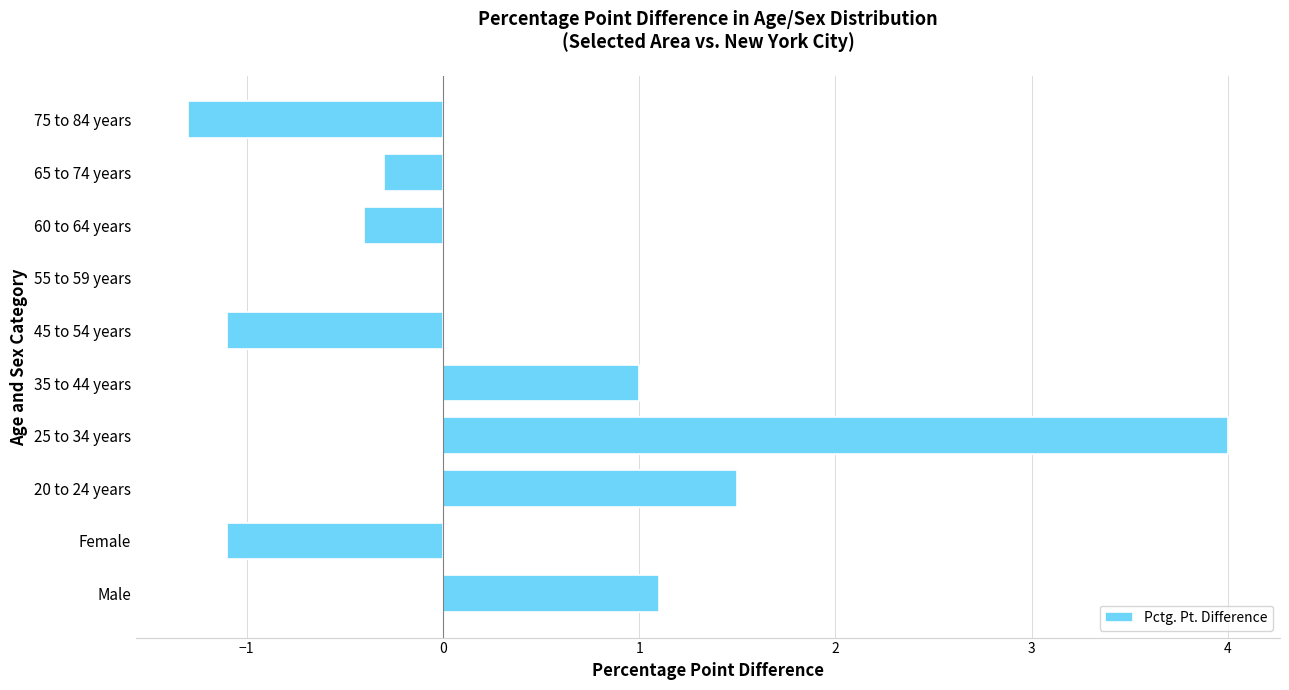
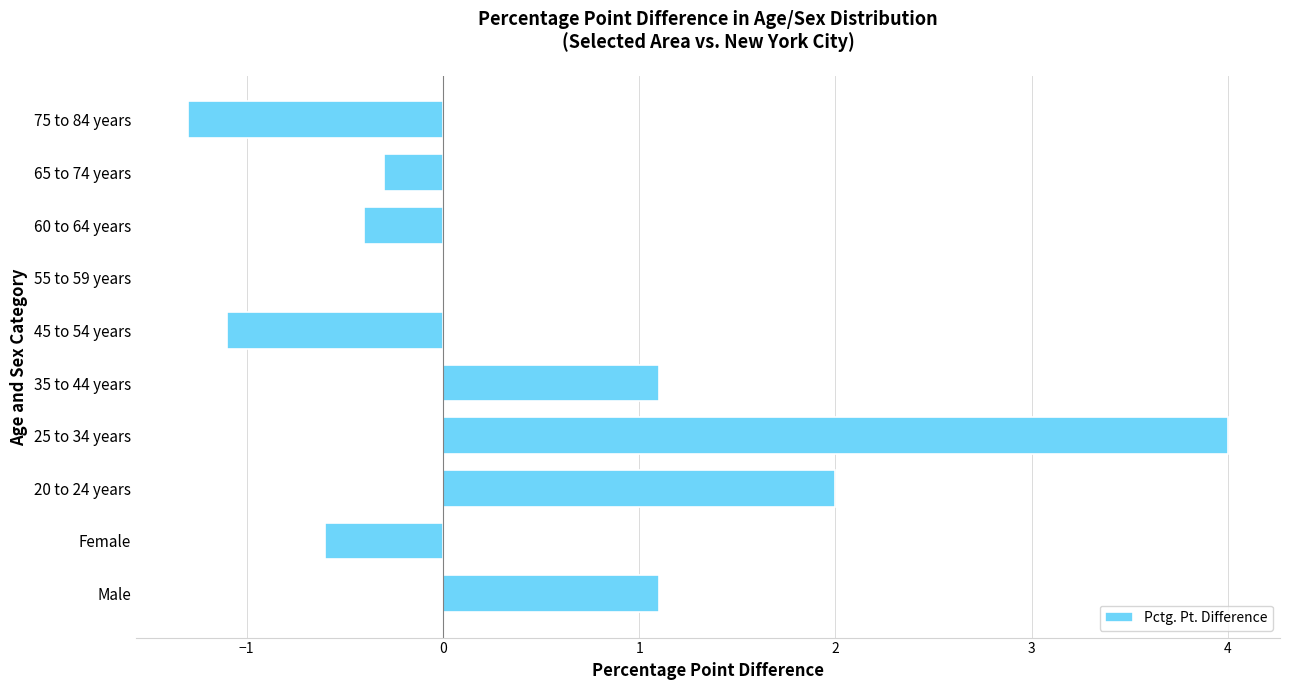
35 to 44 years: 1.0 -> 1.1
20 to 24 years: 1.5 -> 2.0
Female: -1.1 -> -0.6
